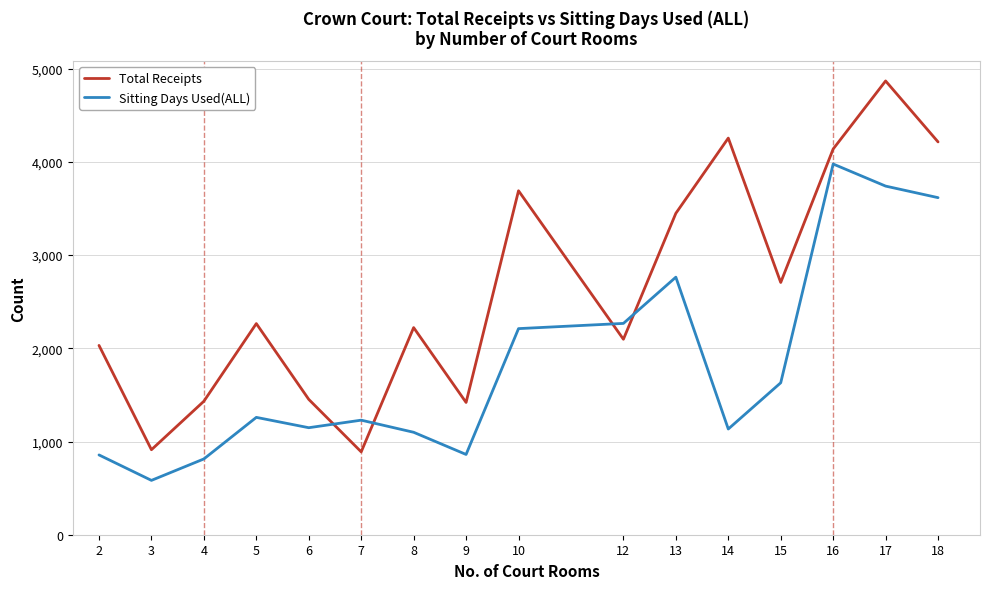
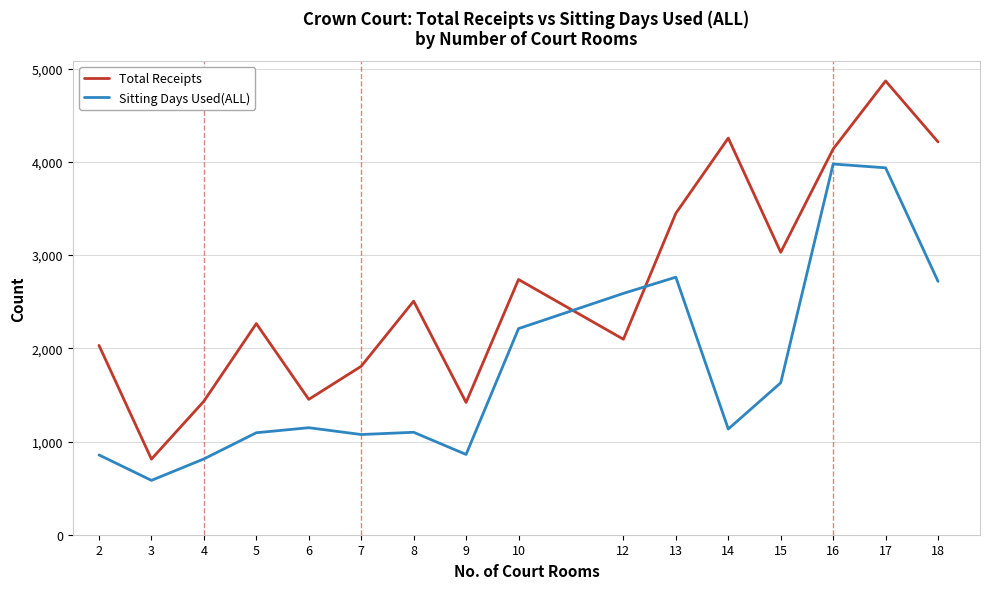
Total Receipts, 3: 900 -> 800
Sitting Days Used(ALL), 5: 1,300 -> 1,100
Total Receipts, 7: 900 -> 1,800
Sitting Days Used(ALL), 7: 1,200 -> 1,100
Total Receipts, 8: 2,200 -> 2,500
Total Receipts, 10: 3,700 -> 2,700
Sitting Days Used(ALL), 12: 2,300 -> 2,600
Total Receipts, 15: 2,700 -> 3,000
Sitting Days Used(ALL), 17: 3,700 -> 3,900
Sitting Days Used(ALL), 18: 3,600 -> 2,700
